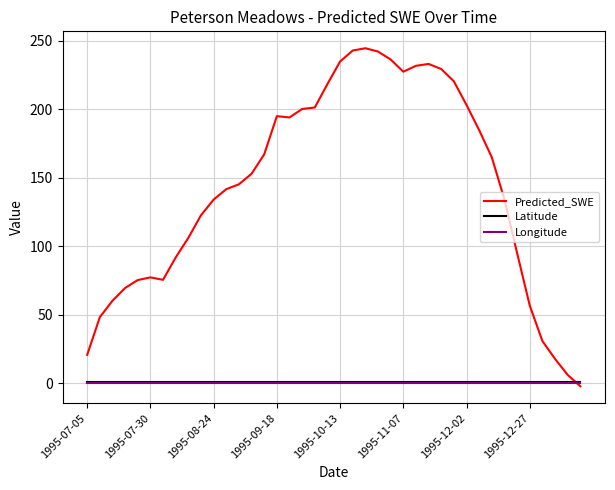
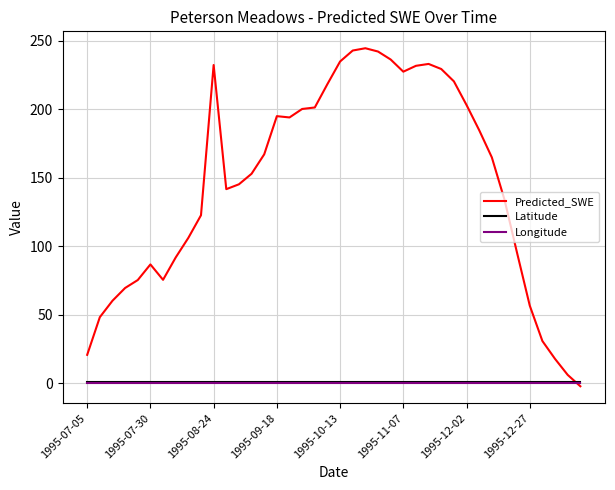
Predicted_SWE, 1995-07-30: 77 -> 87
Predicted_SWE, 1995-08-24: 134 -> 232
